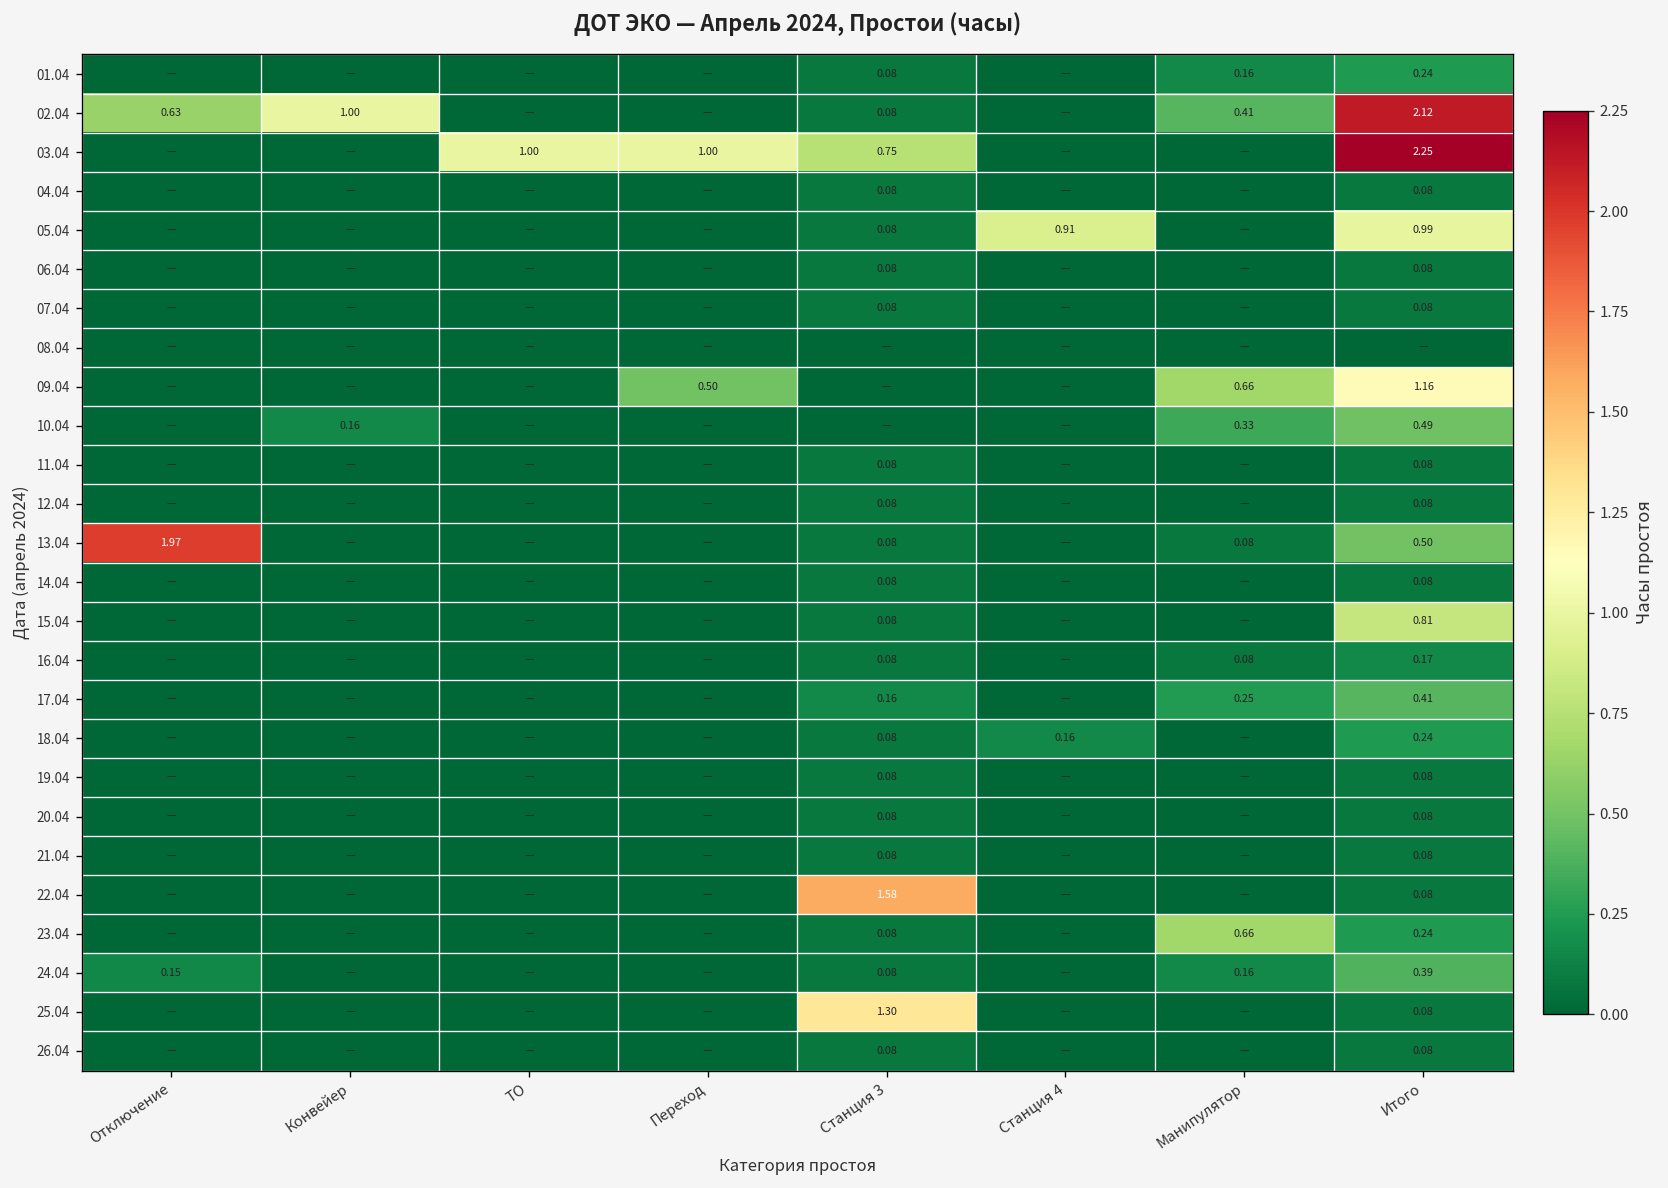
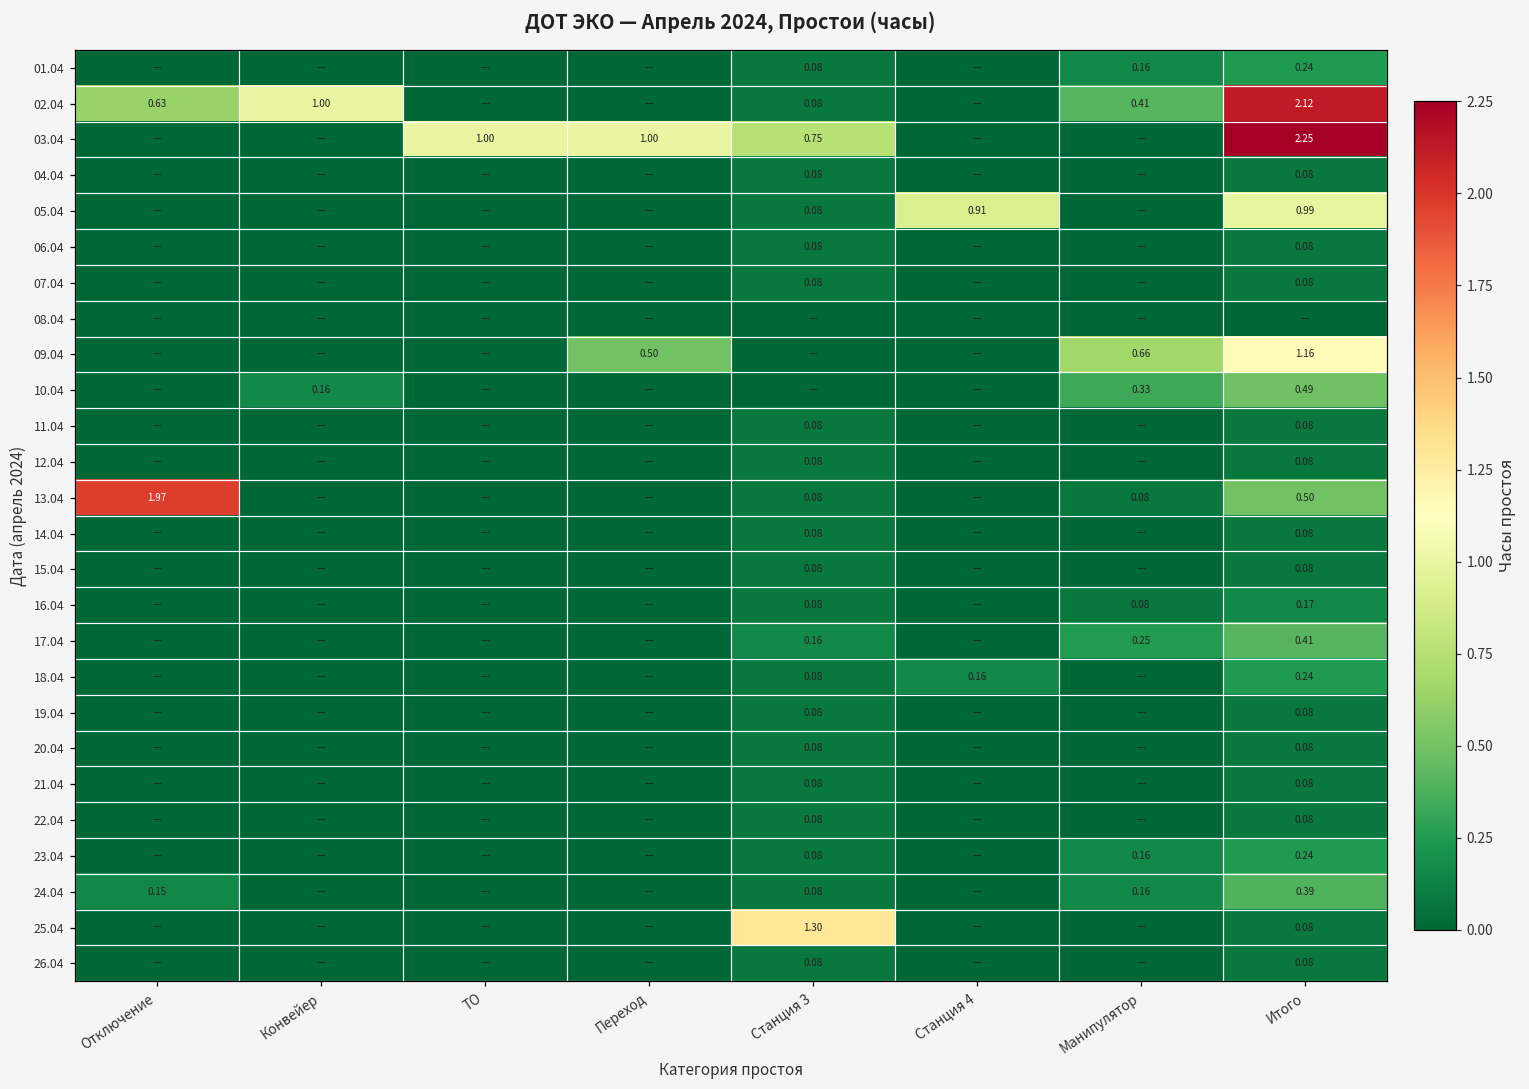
15.04, Итого: 0.81 -> 0.08
22.04, Станция 3: 1.58 -> 0.08
23.04, Манипулятор: 0.66 -> 0.16
